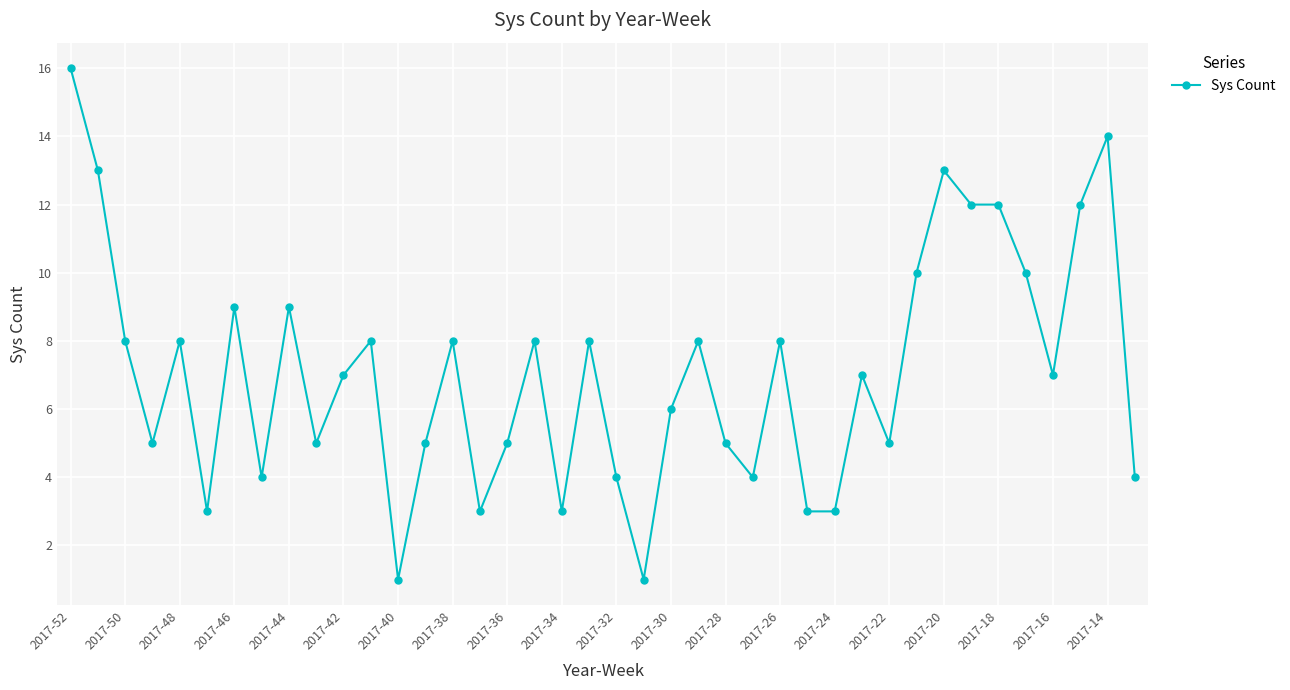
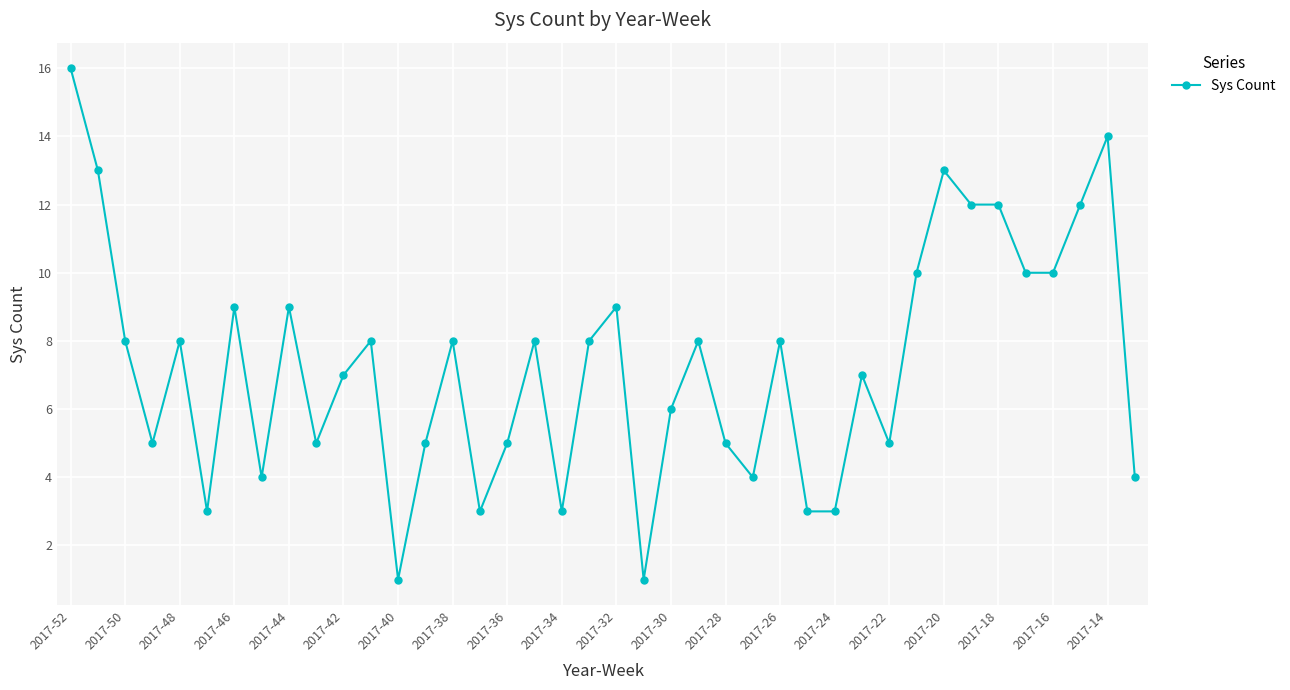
2017-32: 4 -> 9
2017-16: 7 -> 10
